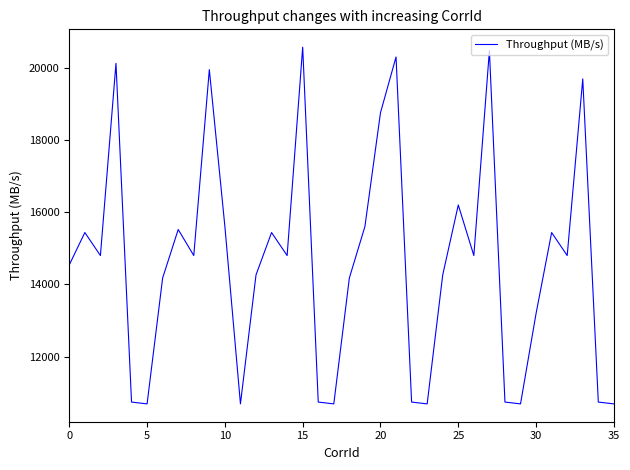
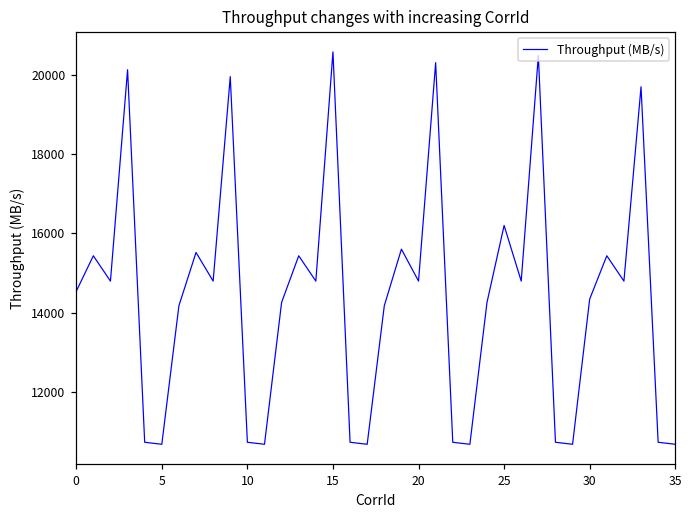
10: 15600 -> 10700
20: 18800 -> 14800
30: 13200 -> 14300
